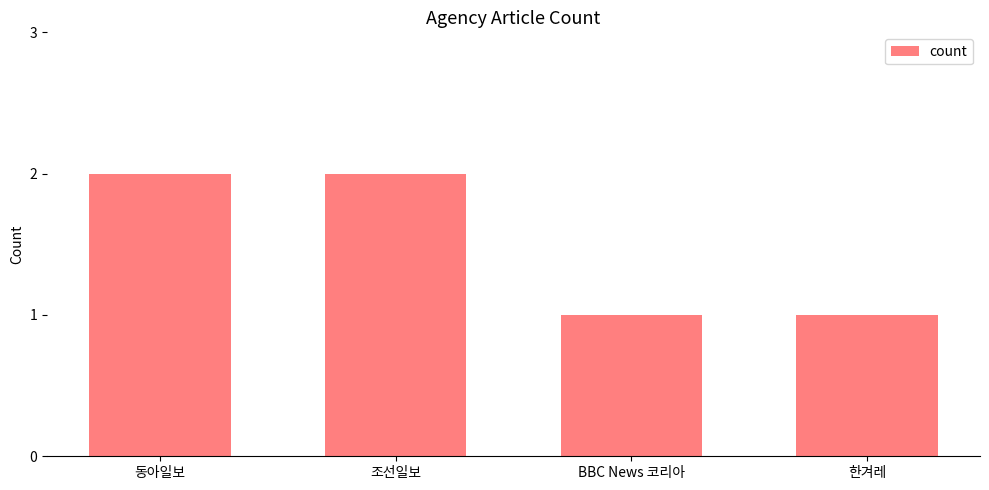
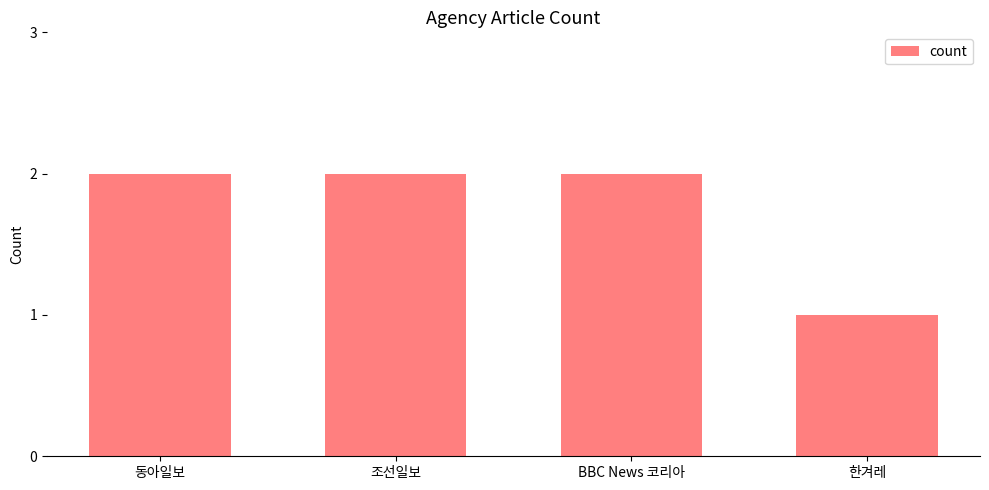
BBC News 코리아: 1 -> 2
